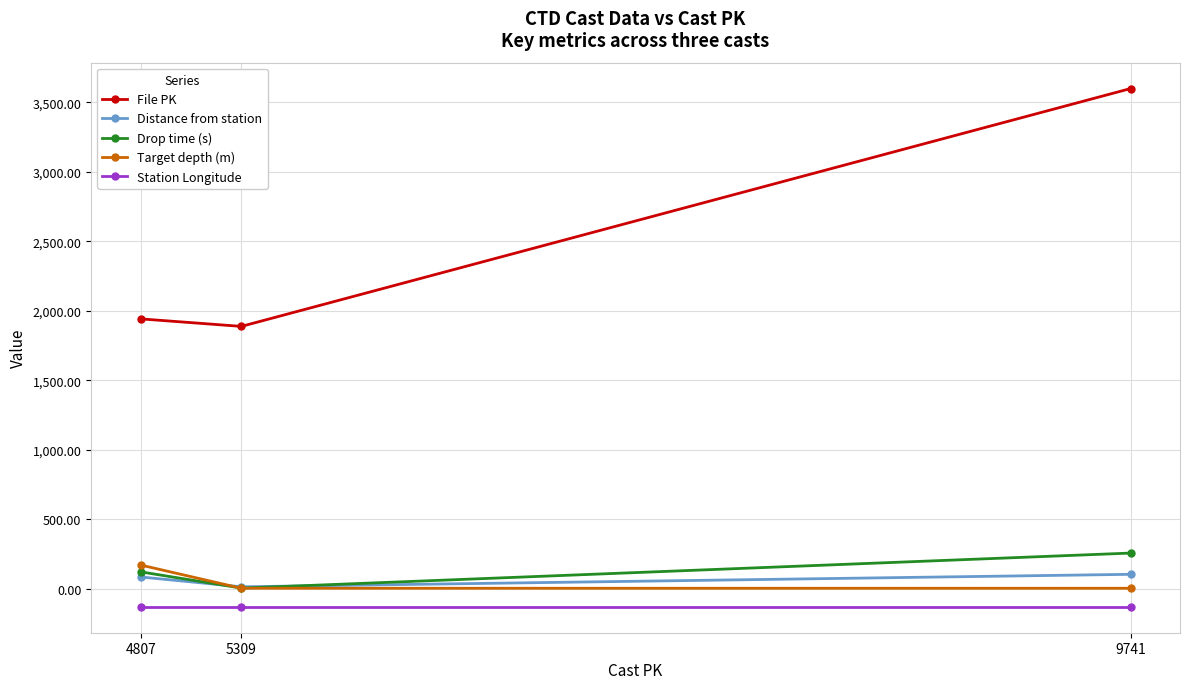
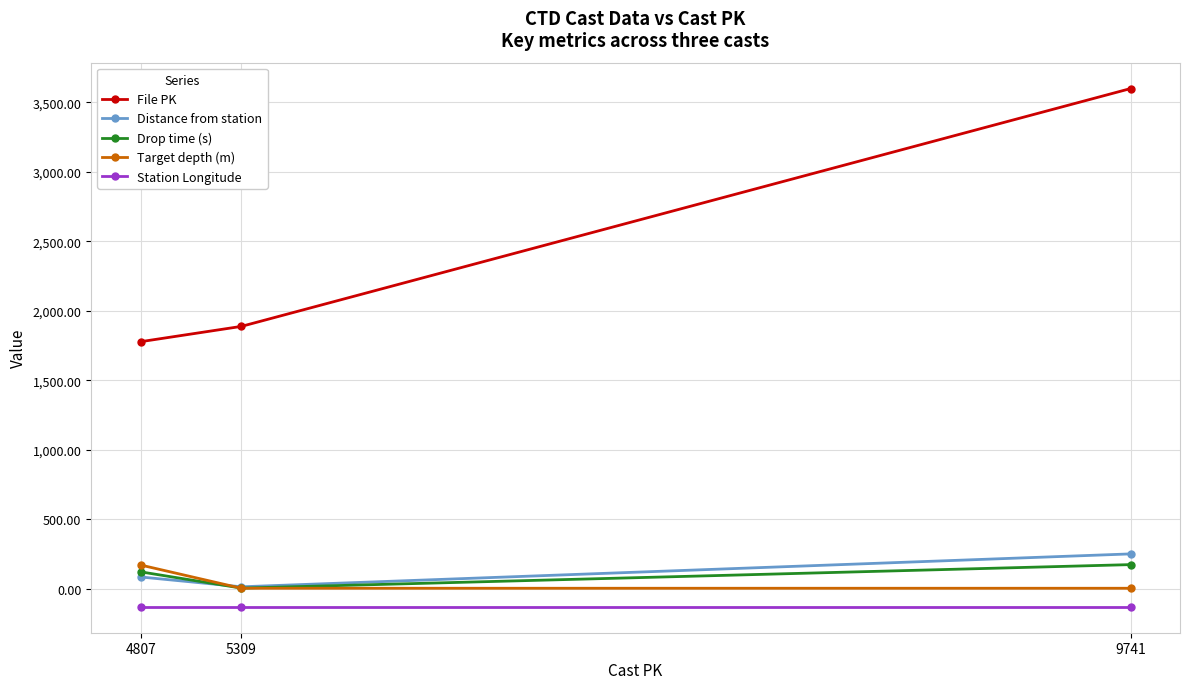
File PK, 4807: 1,940 -> 1,780
Distance from station, 9741: 110 -> 250
Drop time (s), 9741: 260 -> 180
